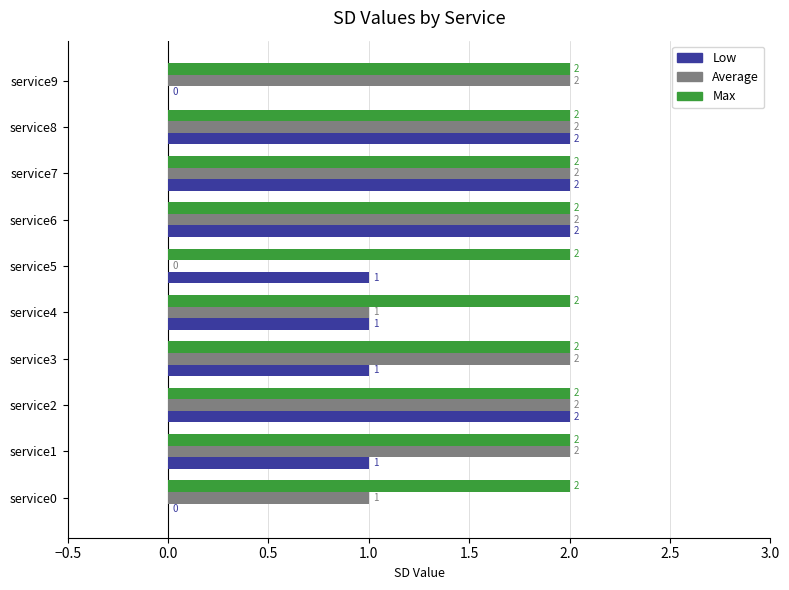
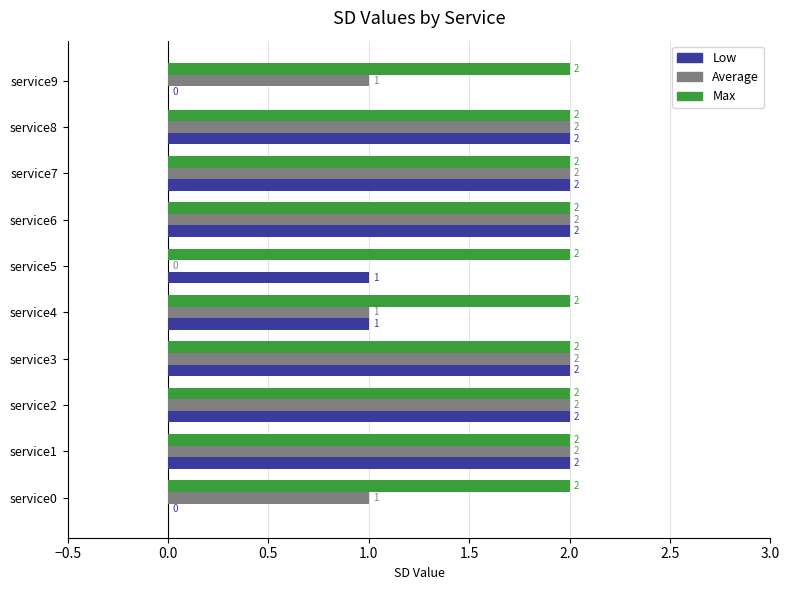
Average, service9: 2 -> 1
Low, service3: 1 -> 2
Low, service1: 1 -> 2
